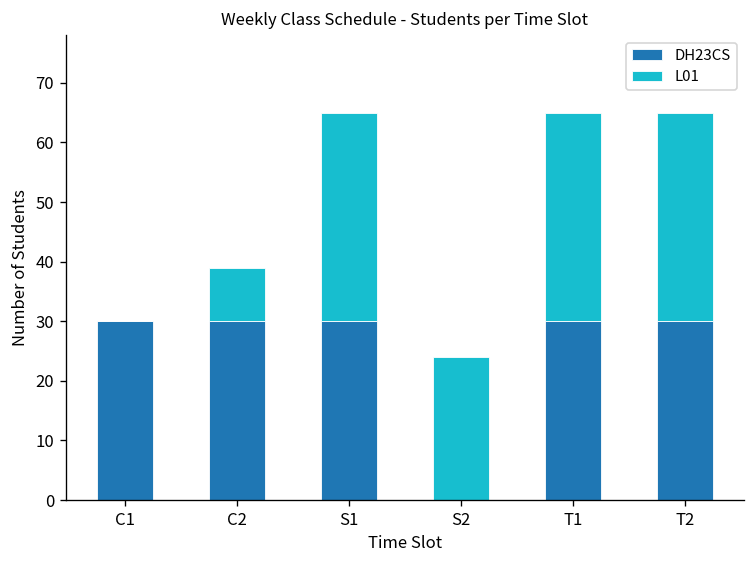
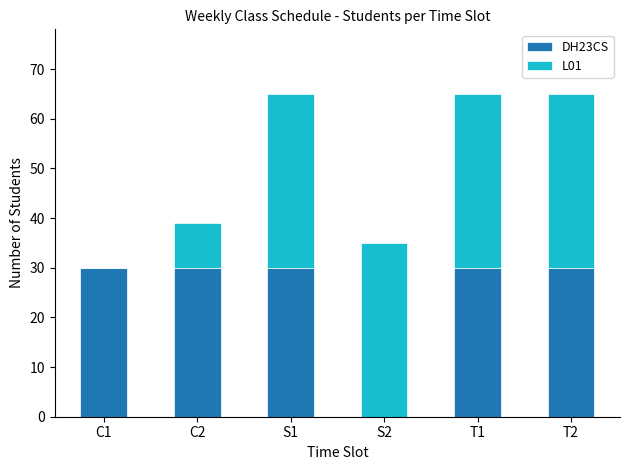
L01, S2: 24 -> 35
